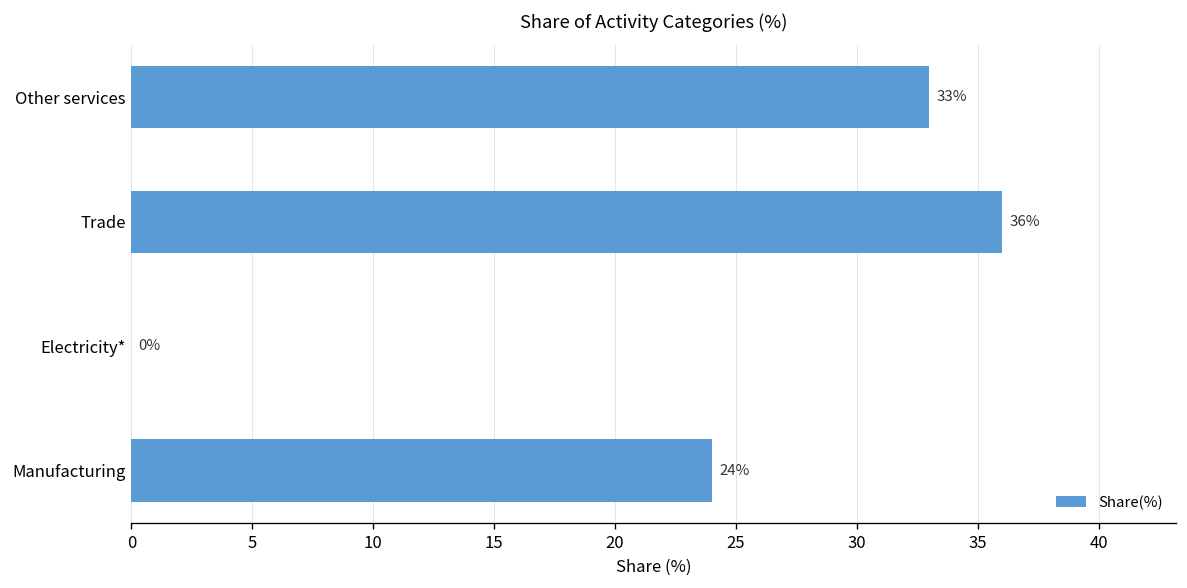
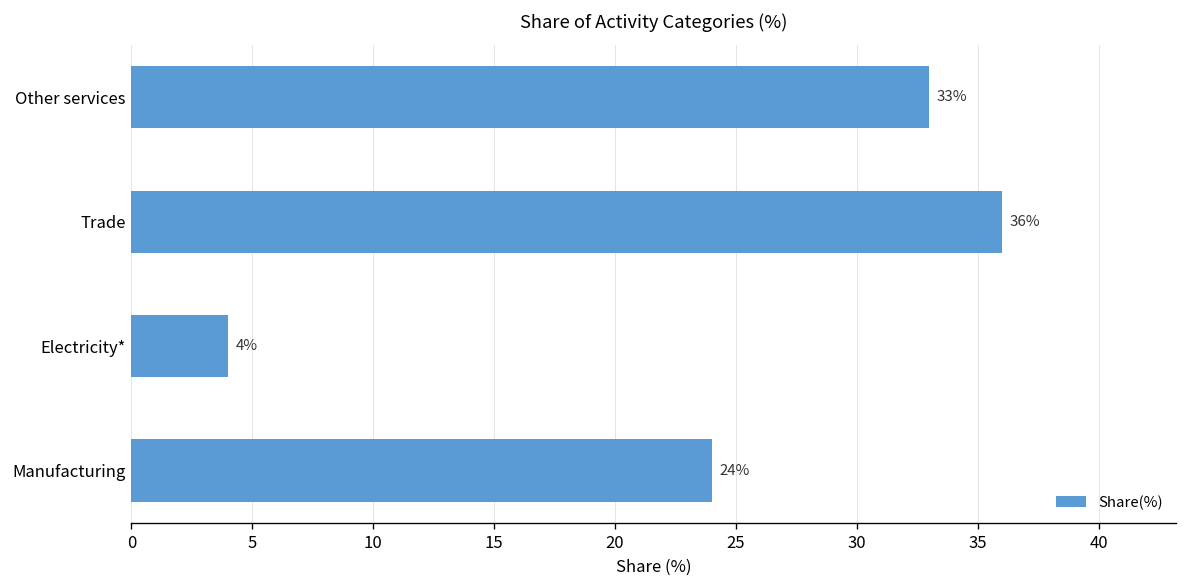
Electricity*: 0% -> 4%
